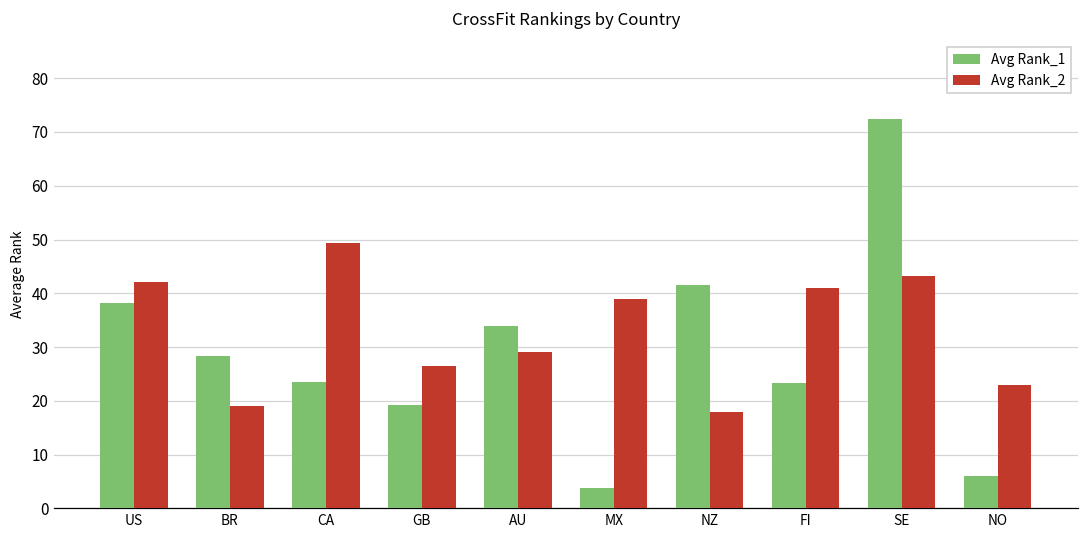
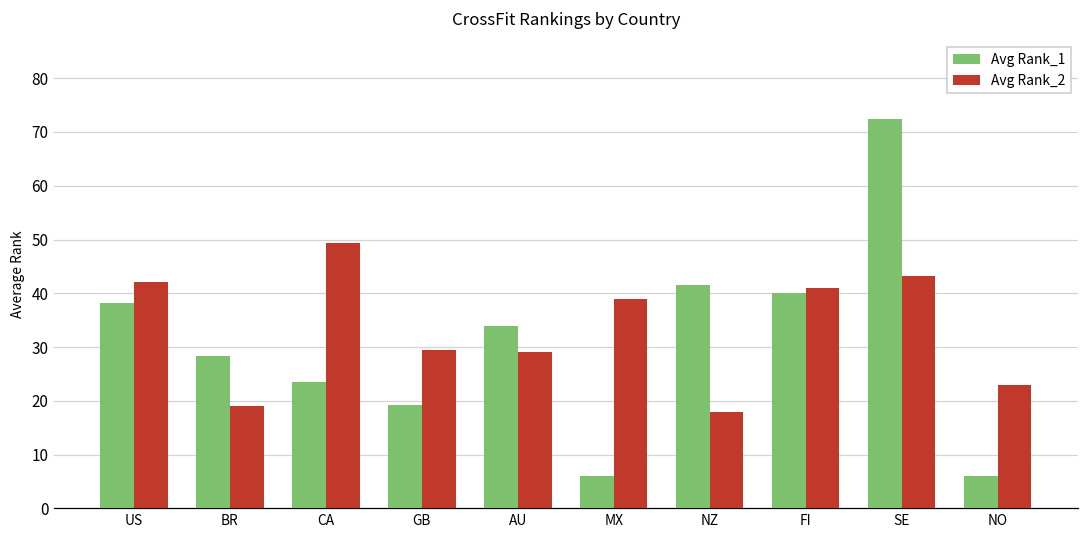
Avg Rank_2, GB: 27 -> 29
Avg Rank_1, MX: 4 -> 6
Avg Rank_1, FI: 23 -> 40
